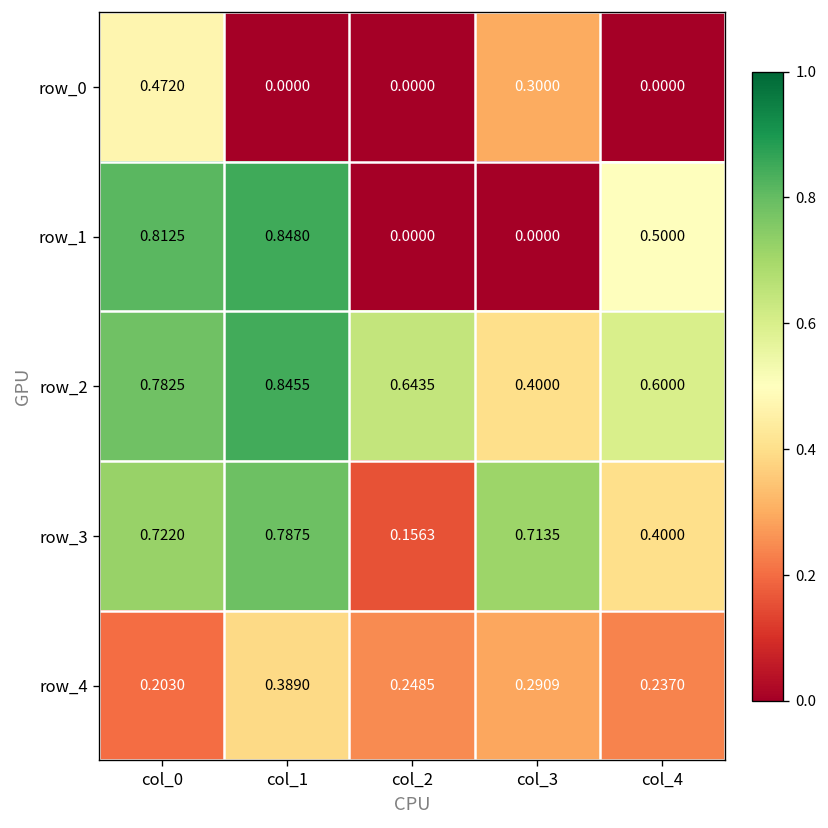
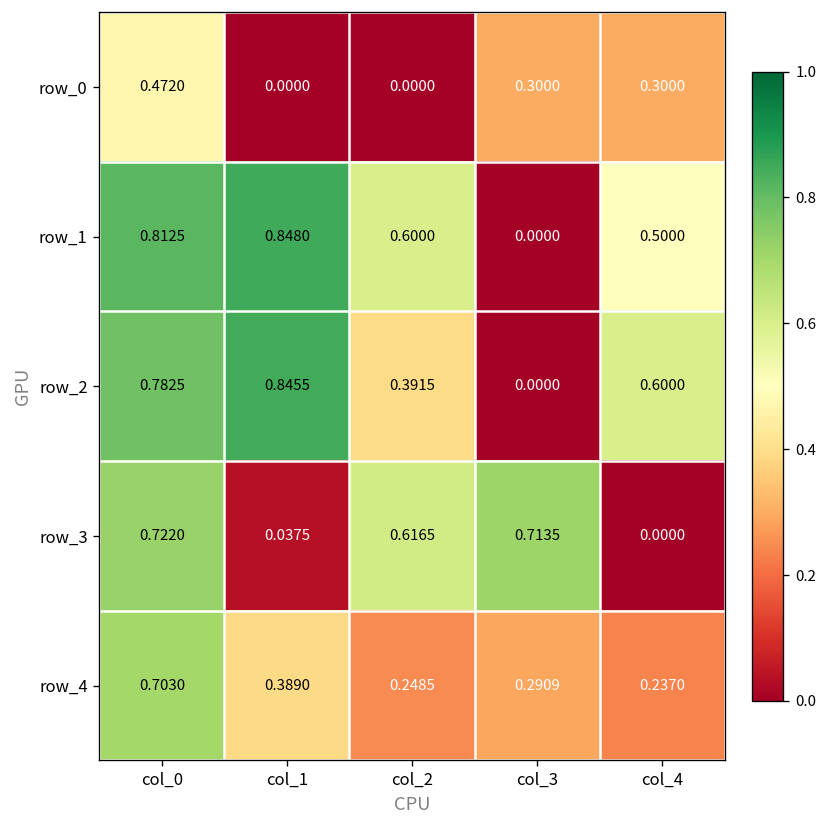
row_0, col_4: 0.0000 -> 0.3000
row_1, col_2: 0.0000 -> 0.6000
row_2, col_2: 0.6435 -> 0.3915
row_2, col_3: 0.4000 -> 0.0000
row_3, col_1: 0.7875 -> 0.0375
row_3, col_2: 0.1563 -> 0.6165
row_3, col_4: 0.4000 -> 0.0000
row_4, col_0: 0.2030 -> 0.7030
